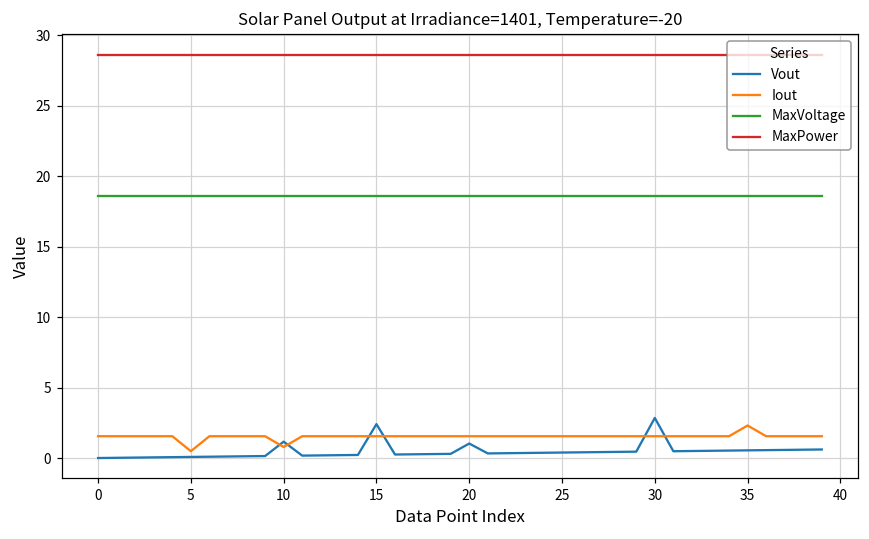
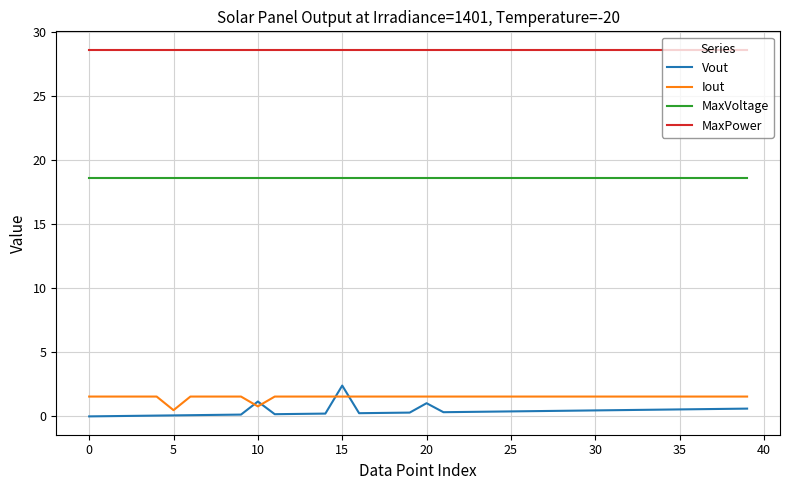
Vout, 30: 2.9 -> 0.5
Iout, 35: 2.3 -> 1.6
